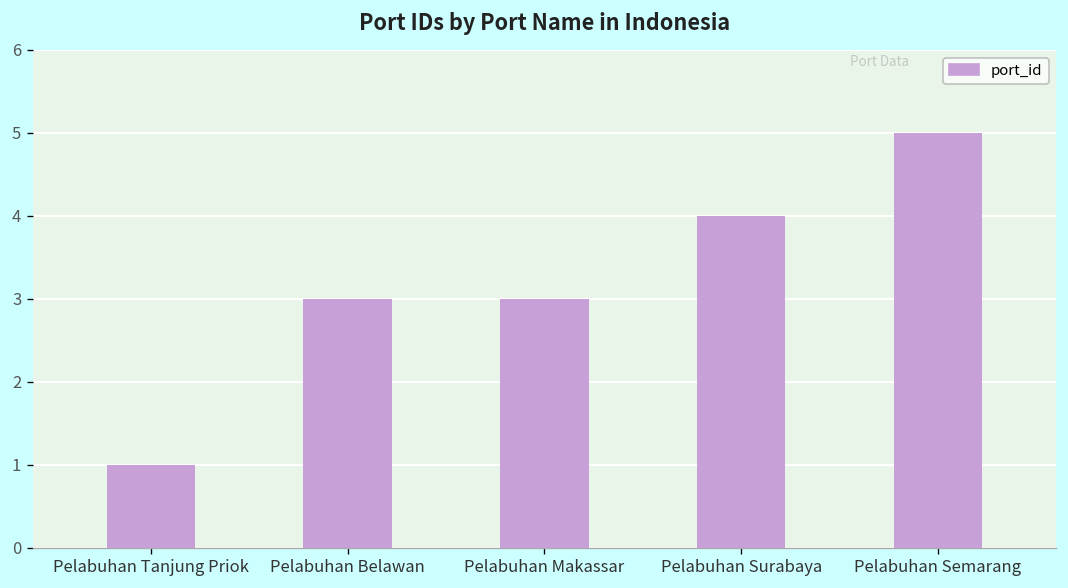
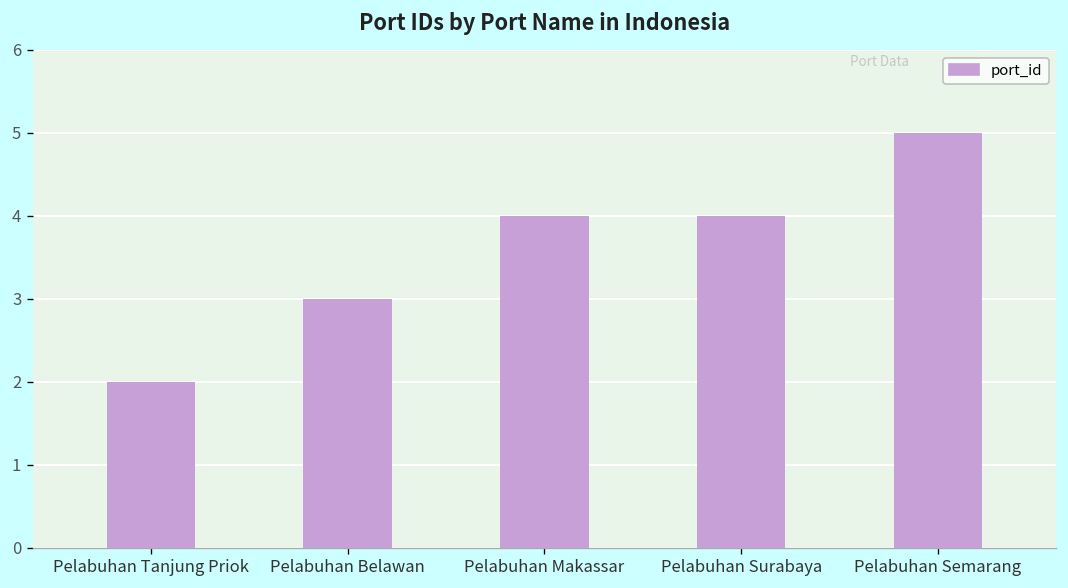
Pelabuhan Tanjung Priok: 1 -> 2
Pelabuhan Makassar: 3 -> 4
